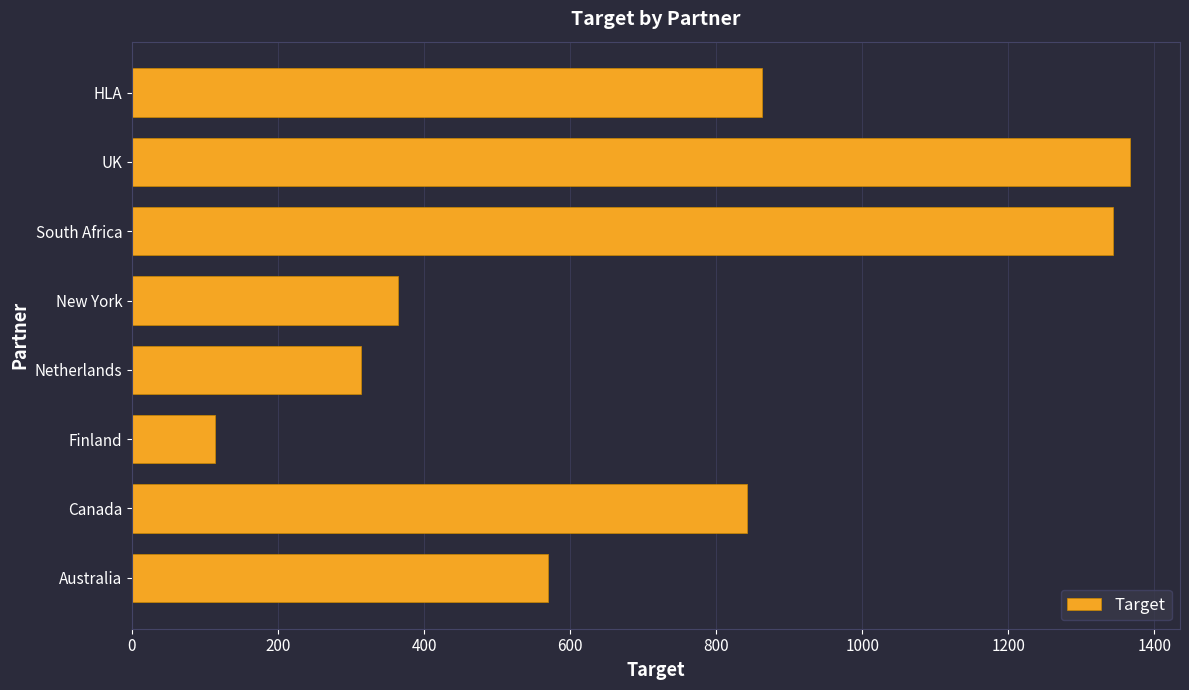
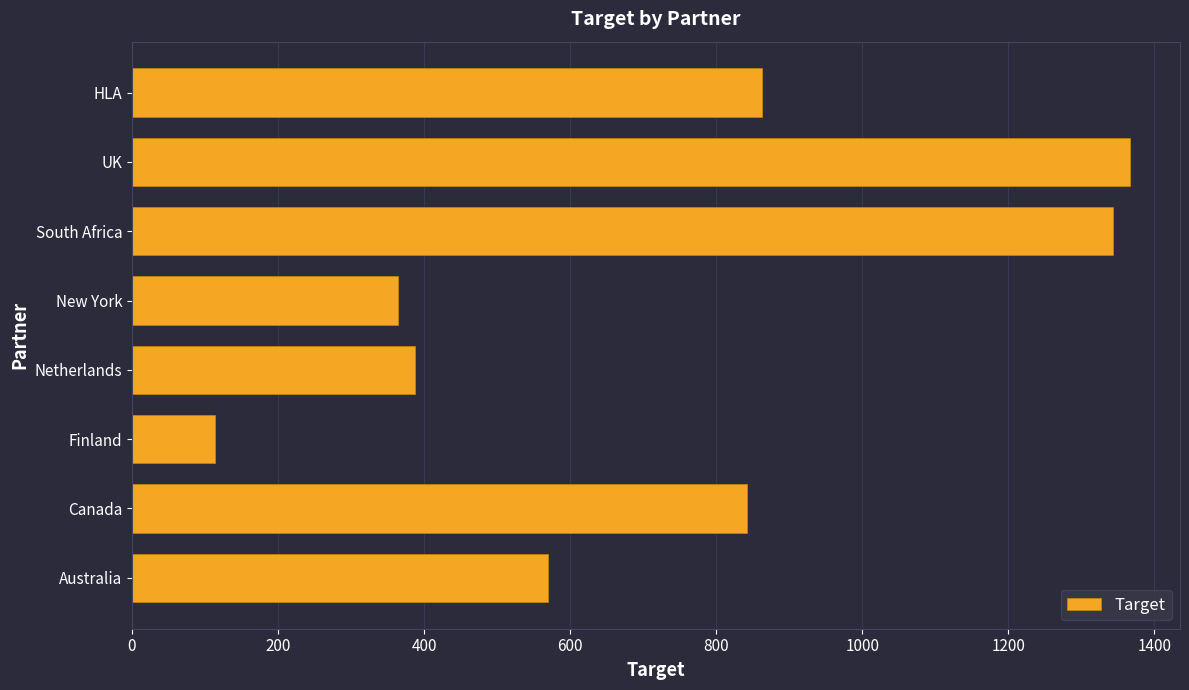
Netherlands: 310 -> 390
